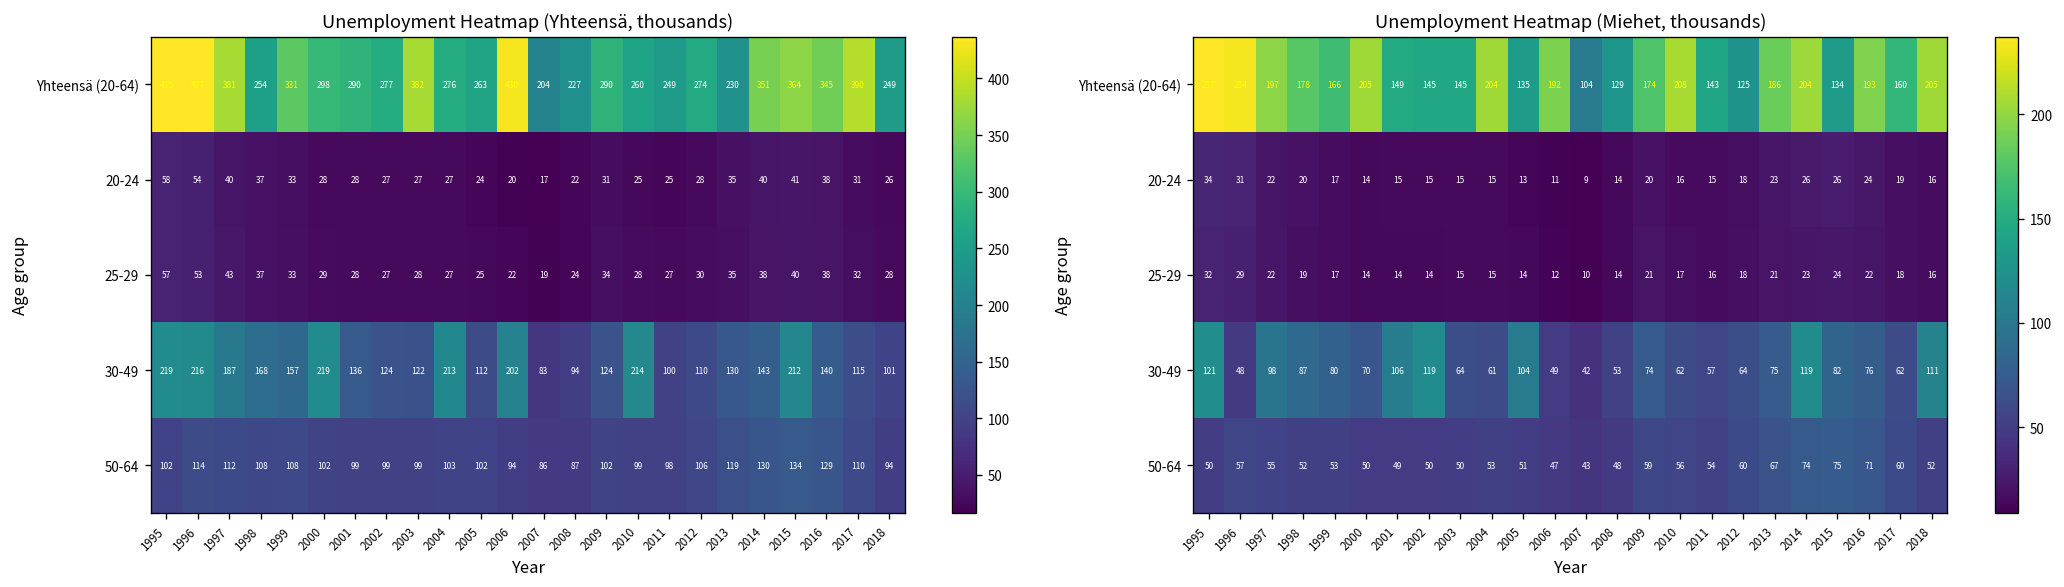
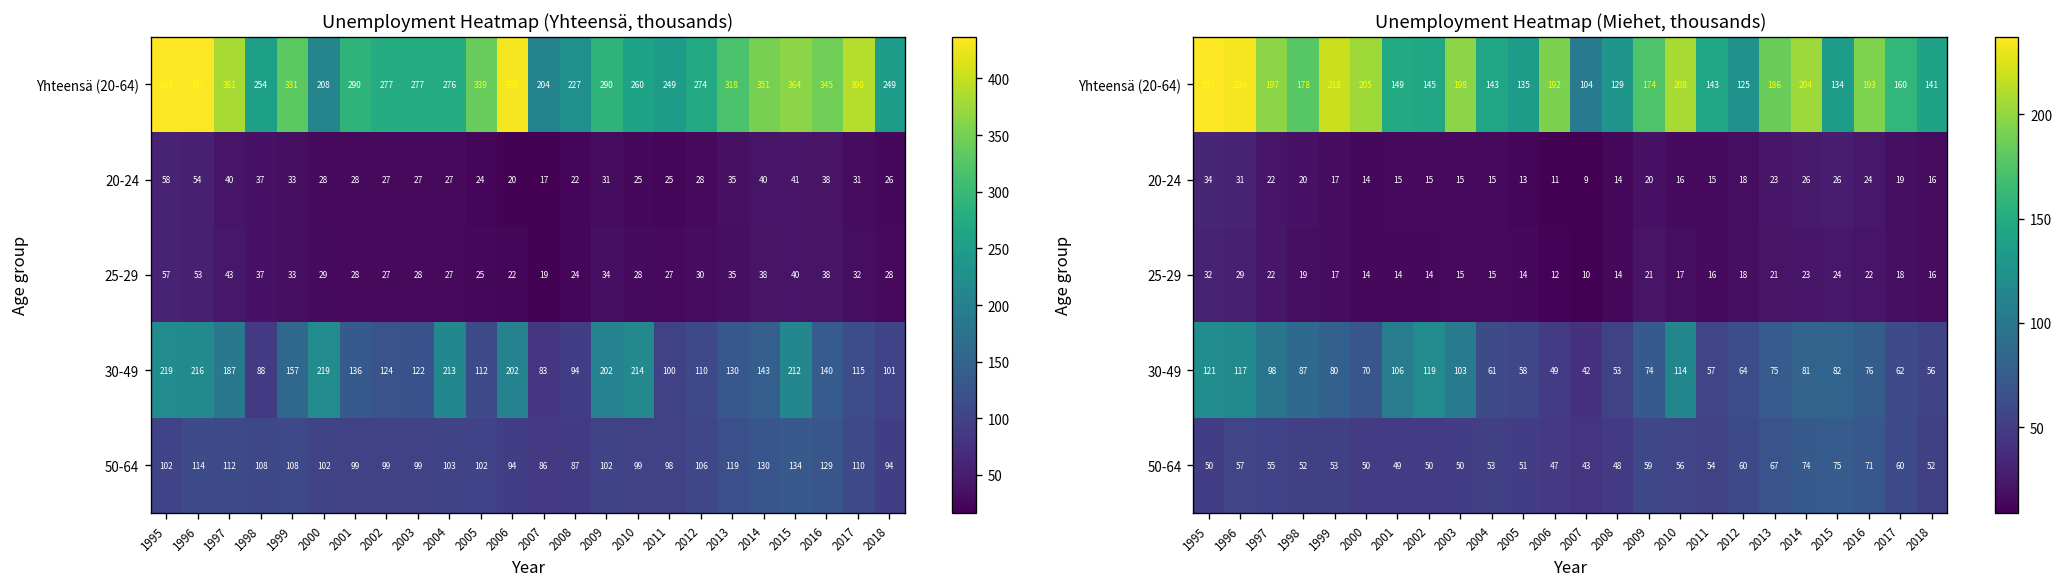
Unemployment Heatmap (Yhteensä, thousands), Yhteensä (20-64), 2000: 298 -> 208
Unemployment Heatmap (Yhteensä, thousands), Yhteensä (20-64), 2003: 382 -> 277
Unemployment Heatmap (Yhteensä, thousands), Yhteensä (20-64), 2005: 263 -> 339
Unemployment Heatmap (Yhteensä, thousands), Yhteensä (20-64), 2013: 230 -> 318
Unemployment Heatmap (Yhteensä, thousands), 30-49, 1998: 168 -> 88
Unemployment Heatmap (Yhteensä, thousands), 30-49, 2009: 124 -> 202
Unemployment Heatmap (Miehet, thousands), Yhteensä (20-64), 1999: 166 -> 218
Unemployment Heatmap (Miehet, thousands), Yhteensä (20-64), 2003: 145 -> 198
Unemployment Heatmap (Miehet, thousands), Yhteensä (20-64), 2004: 204 -> 143
Unemployment Heatmap (Miehet, thousands), Yhteensä (20-64), 2018: 205 -> 141
Unemployment Heatmap (Miehet, thousands), 30-49, 1996: 48 -> 117
Unemployment Heatmap (Miehet, thousands), 30-49, 2003: 64 -> 103
Unemployment Heatmap (Miehet, thousands), 30-49, 2005: 104 -> 58
Unemployment Heatmap (Miehet, thousands), 30-49, 2010: 62 -> 114
Unemployment Heatmap (Miehet, thousands), 30-49, 2014: 119 -> 81
Unemployment Heatmap (Miehet, thousands), 30-49, 2018: 111 -> 56
